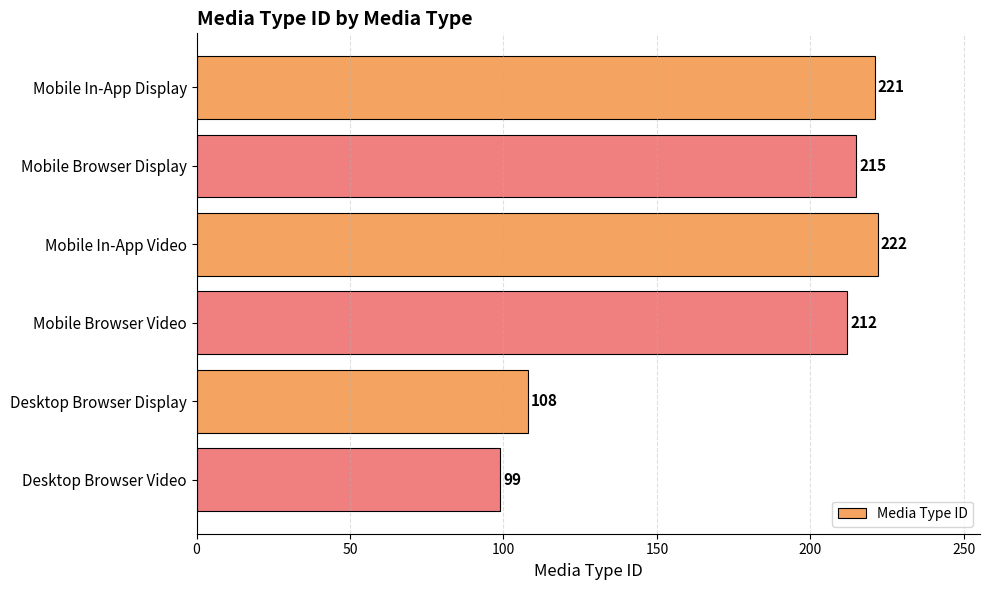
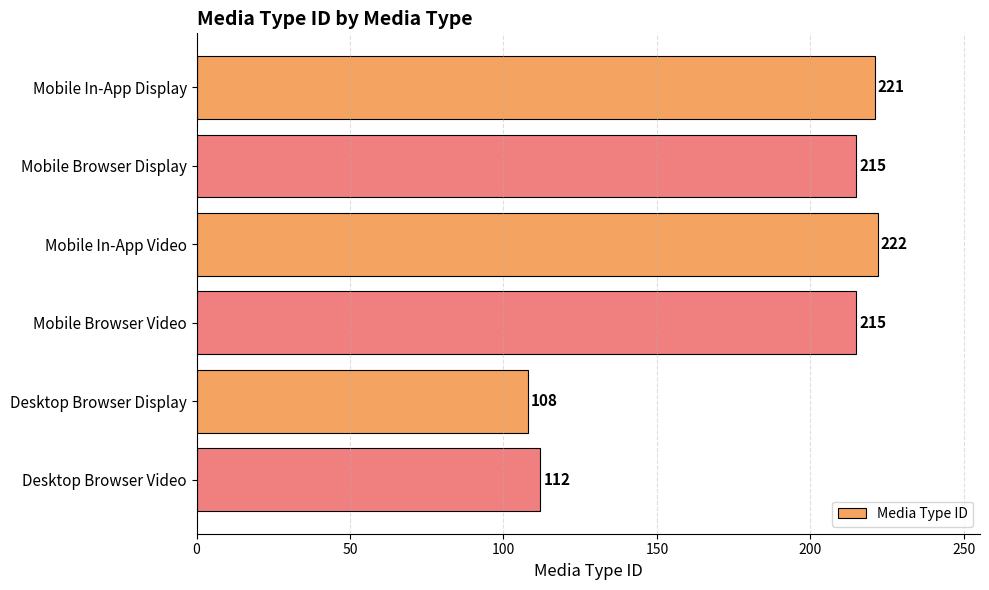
Mobile Browser Video: 212 -> 215
Desktop Browser Video: 99 -> 112
